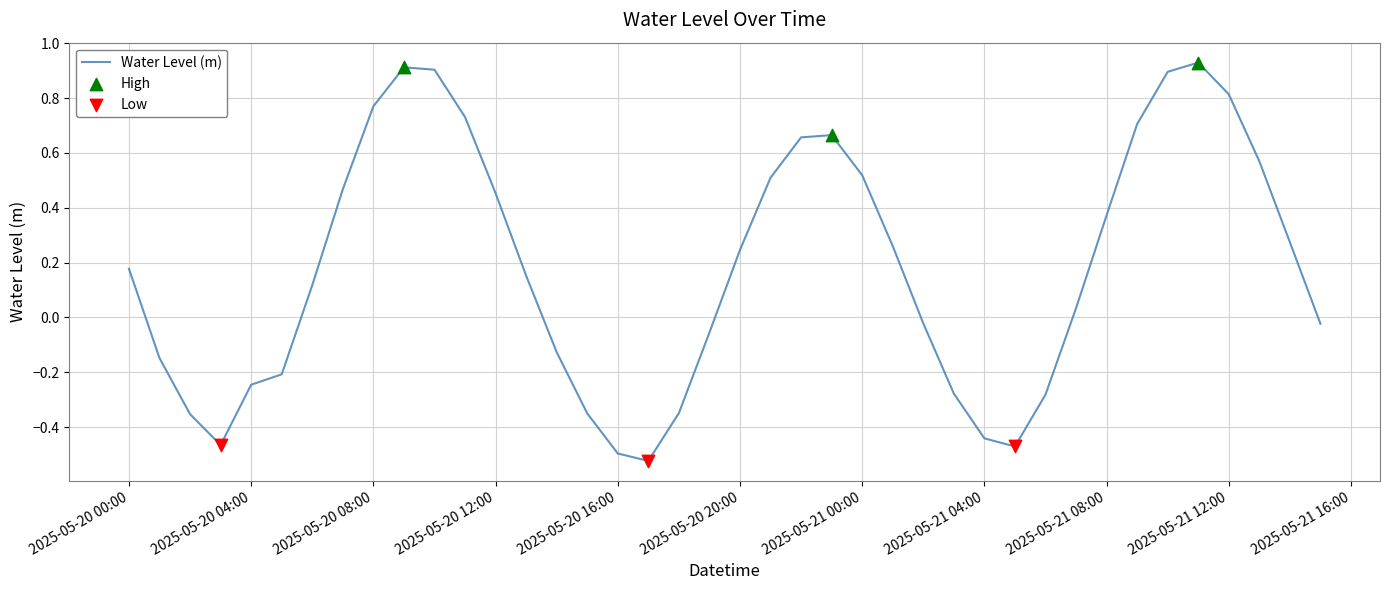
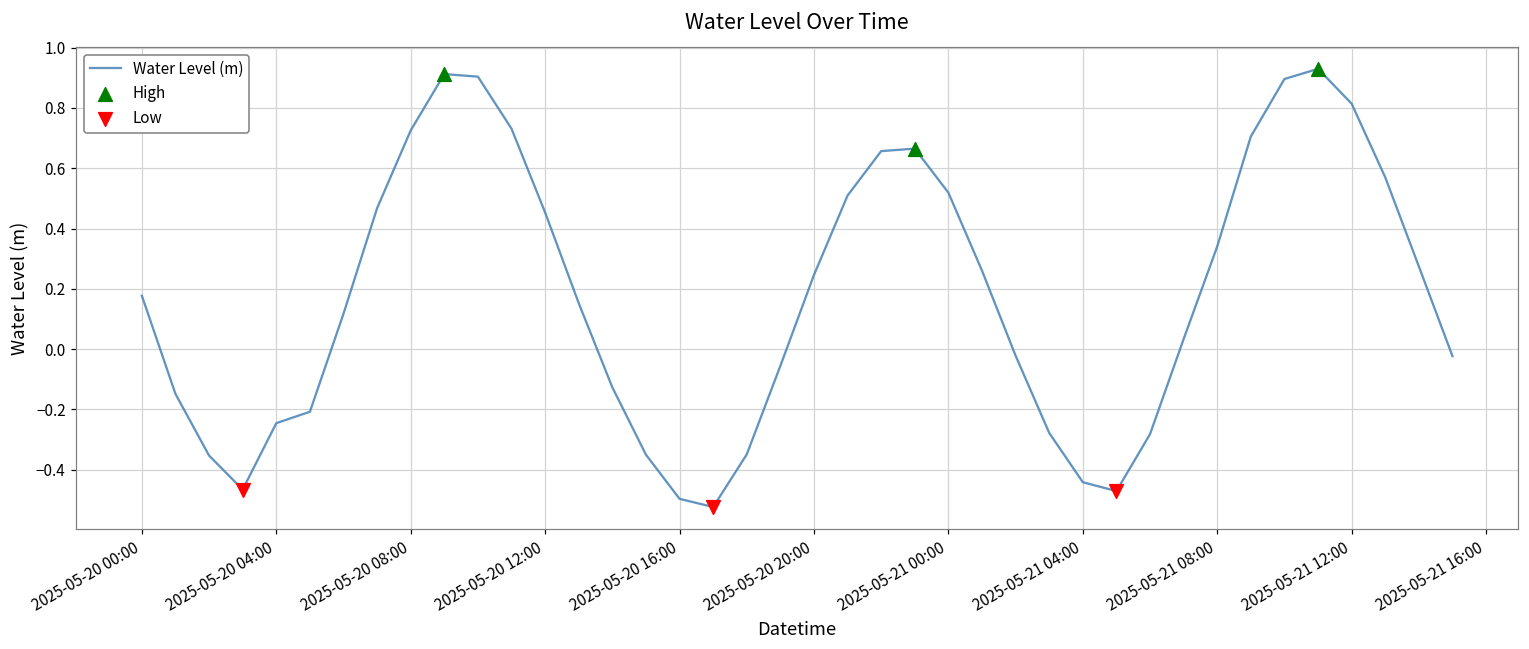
Water Level (m), 2025-05-20 08:00: 0.77 -> 0.73
Water Level (m), 2025-05-21 08:00: 0.37 -> 0.34
